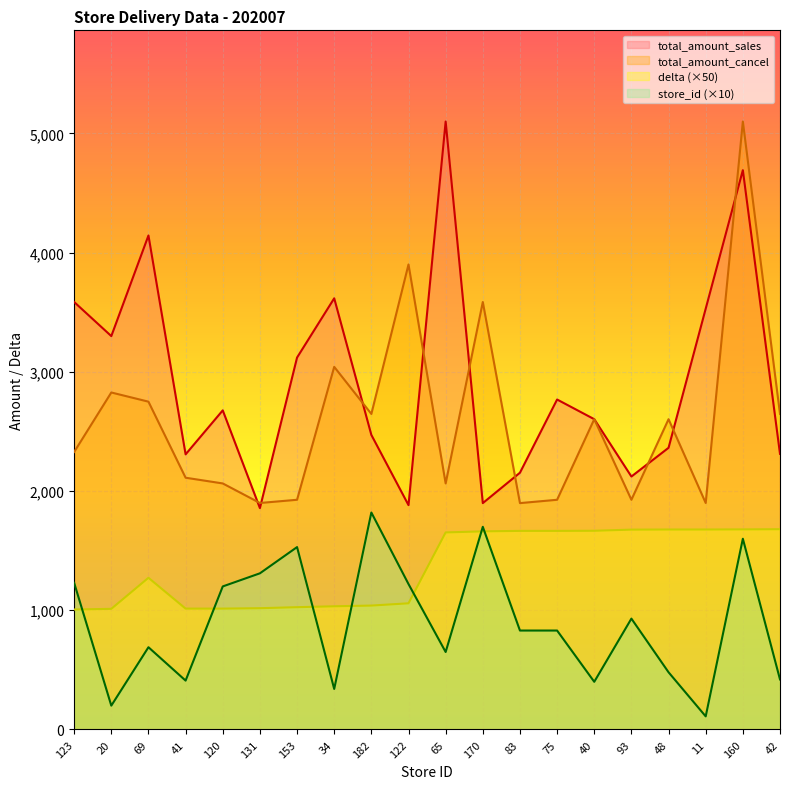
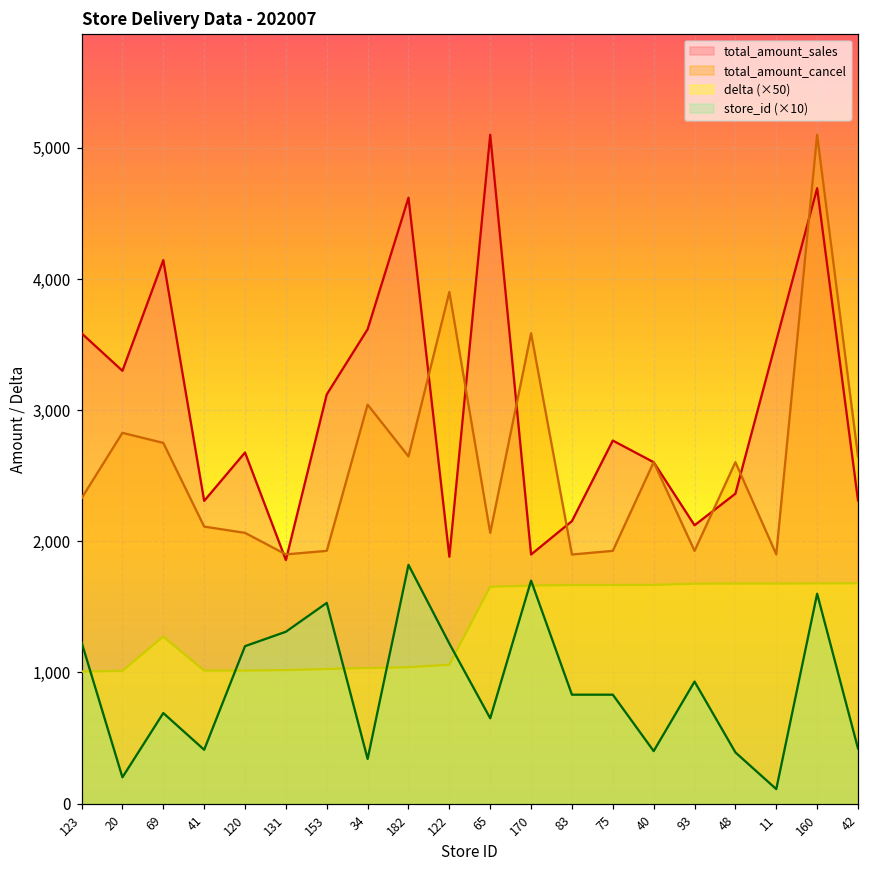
total_amount_sales, 182: 2,470 -> 4,620
store_id (×10), 48: 480 -> 390
